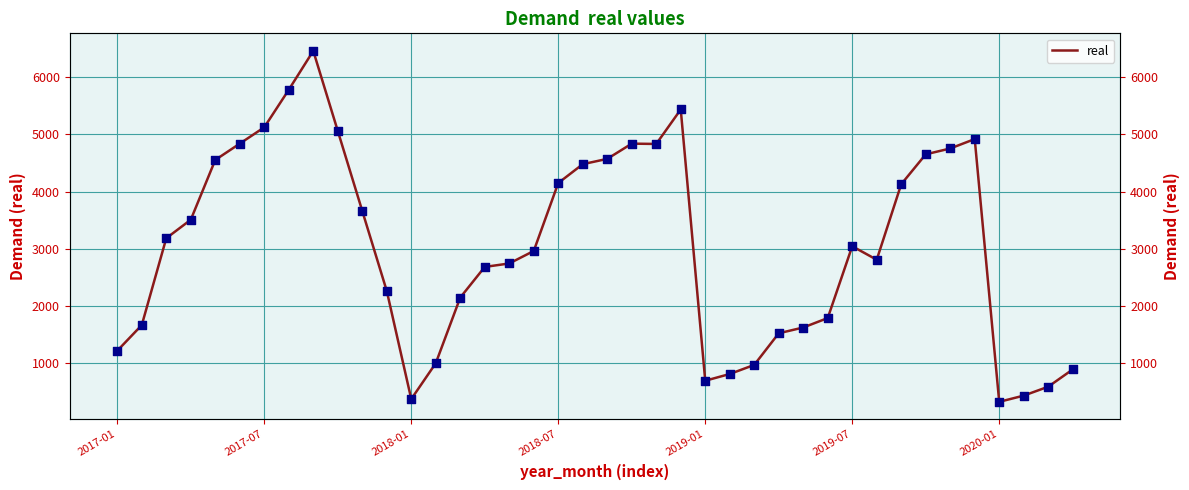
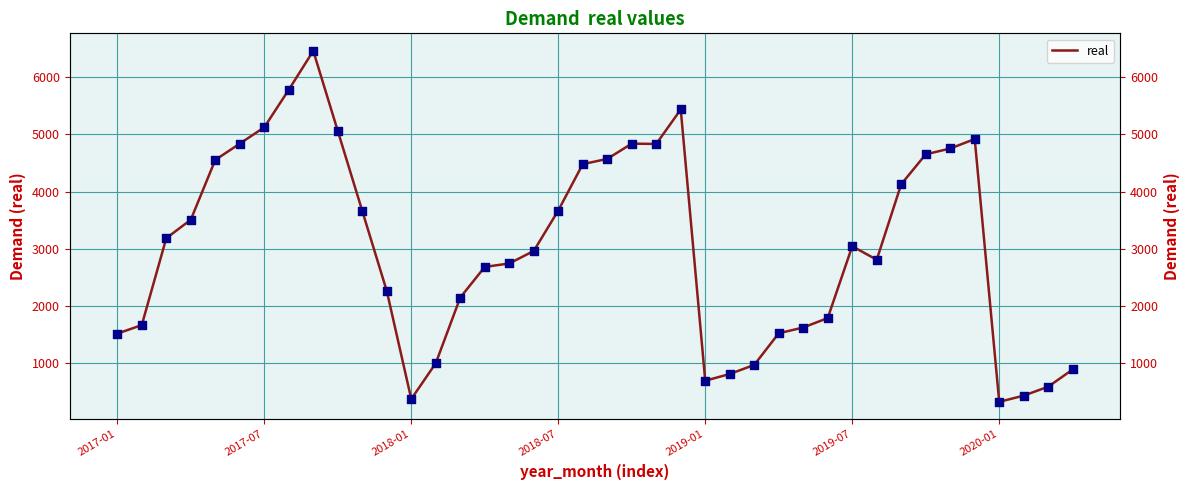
2017-01: 1200 -> 1500
2018-07: 4100 -> 3700
